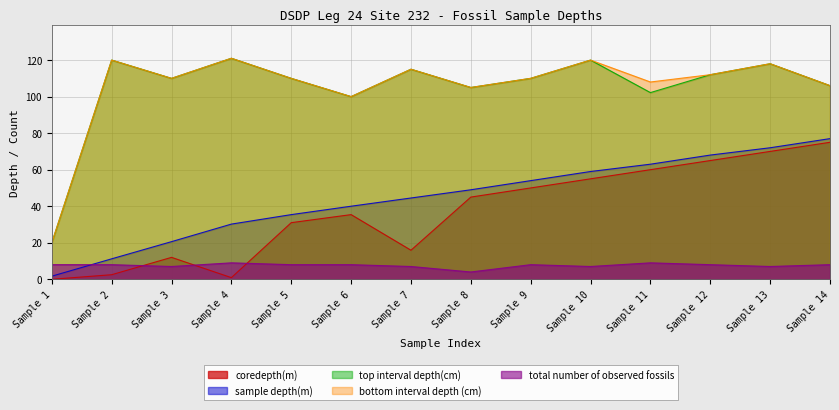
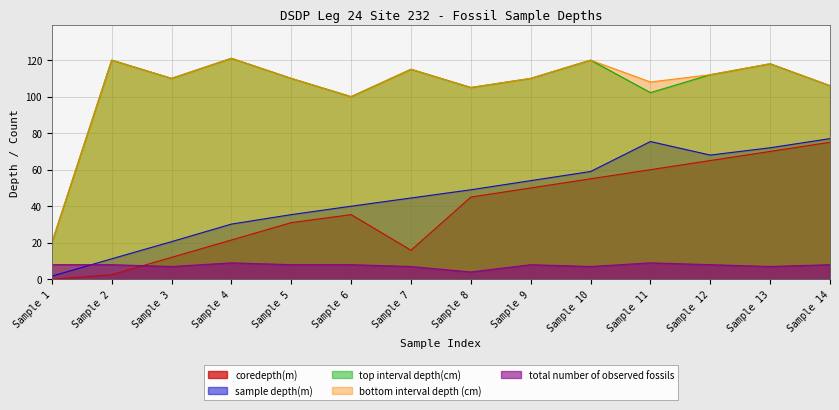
coredepth(m), Sample 4: 1 -> 22
sample depth(m), Sample 11: 63 -> 75
